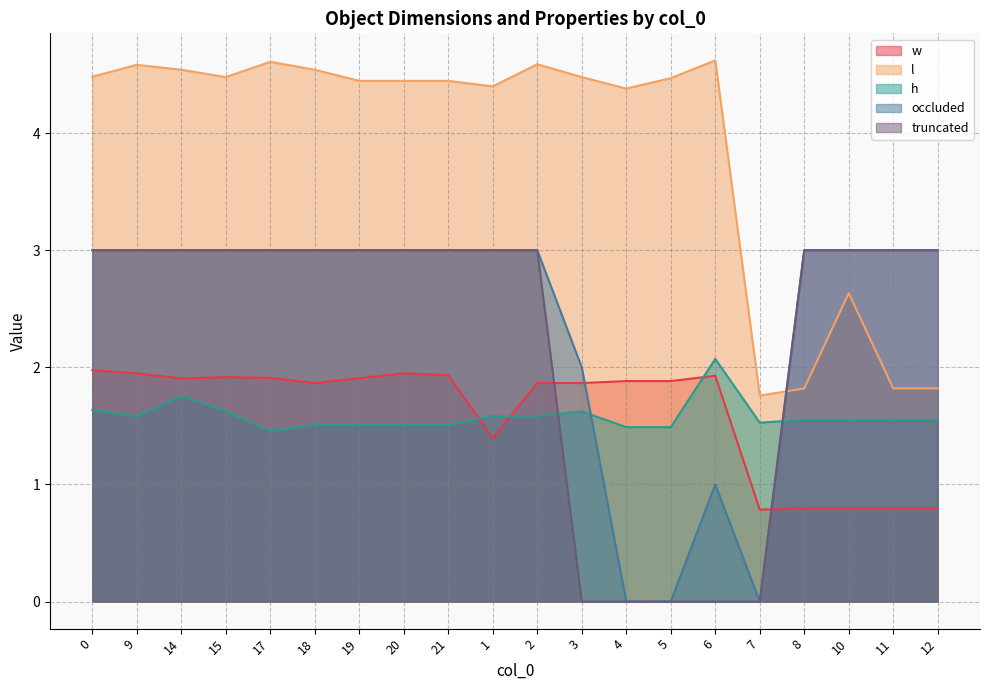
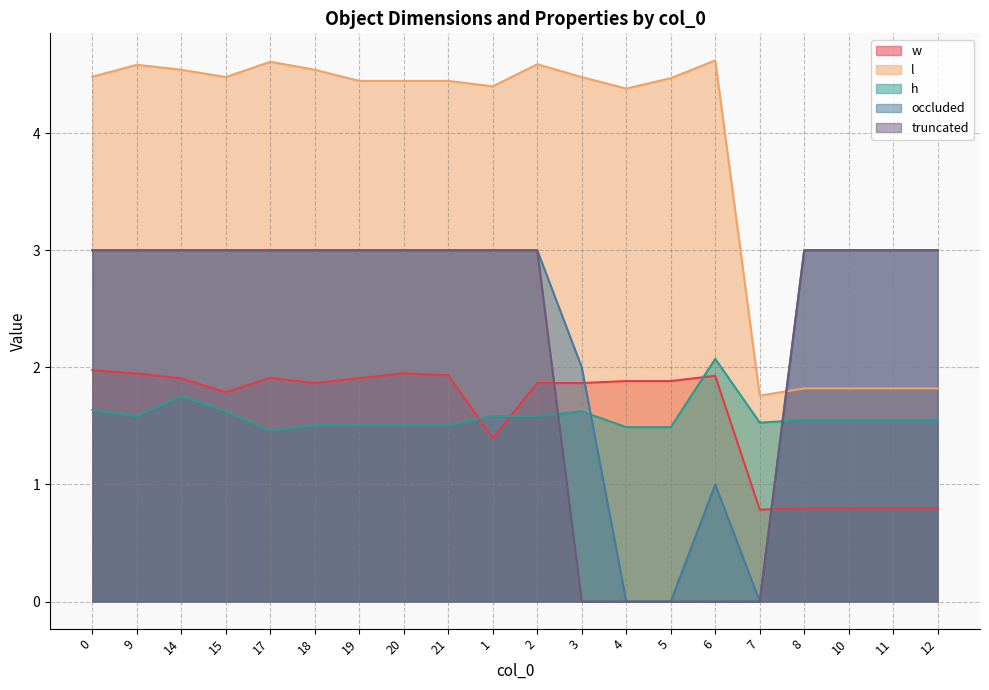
w, 15: 1.92 -> 1.79
l, 10: 2.63 -> 1.82
